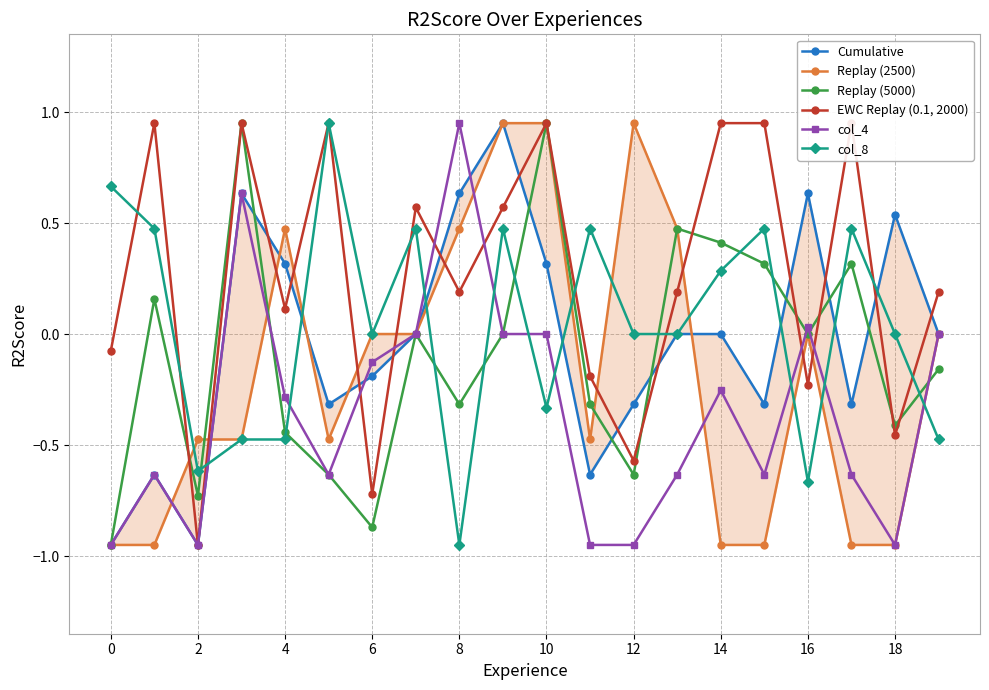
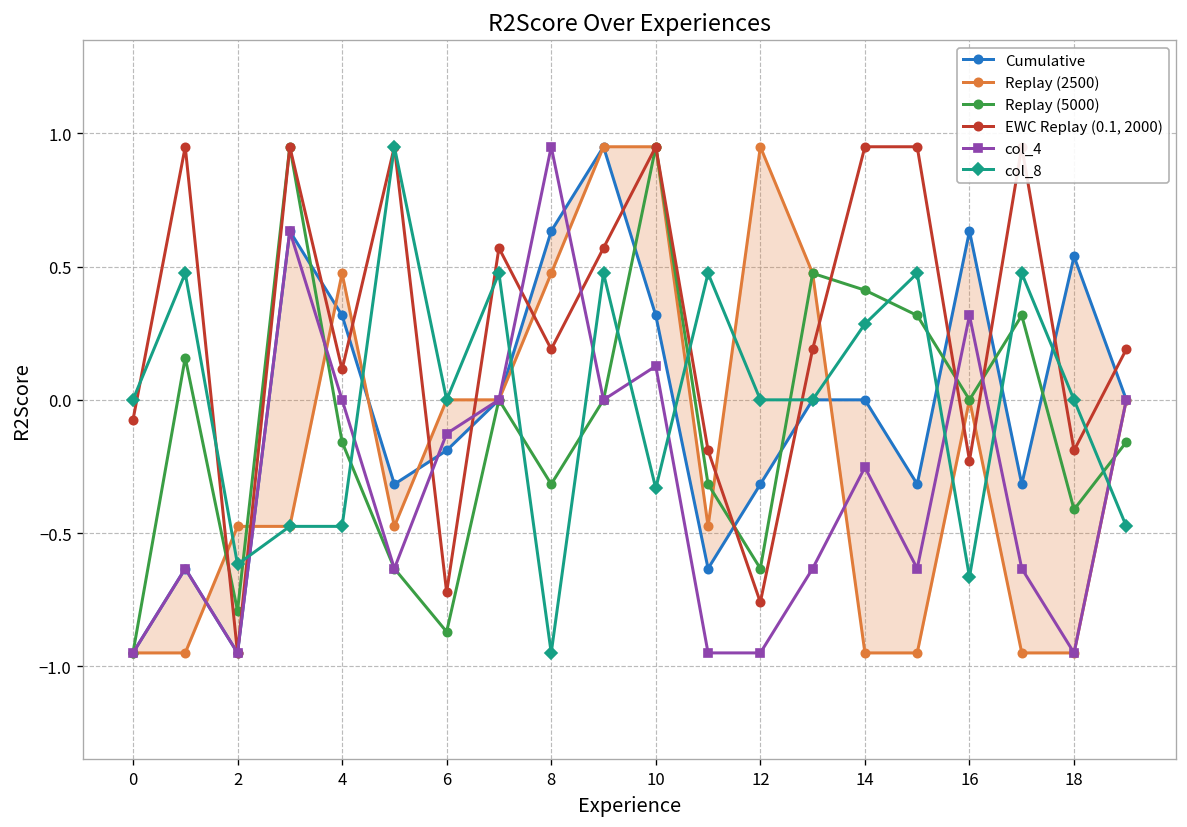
col_8, 0: 0.66 -> 0.00
Replay (5000), 2: -0.73 -> -0.79
Replay (5000), 4: -0.44 -> -0.16
col_4, 4: -0.29 -> 0.00
col_4, 10: 0.00 -> 0.13
EWC Replay (0.1, 2000), 12: -0.57 -> -0.76
col_4, 16: 0.03 -> 0.32
EWC Replay (0.1, 2000), 18: -0.46 -> -0.19
